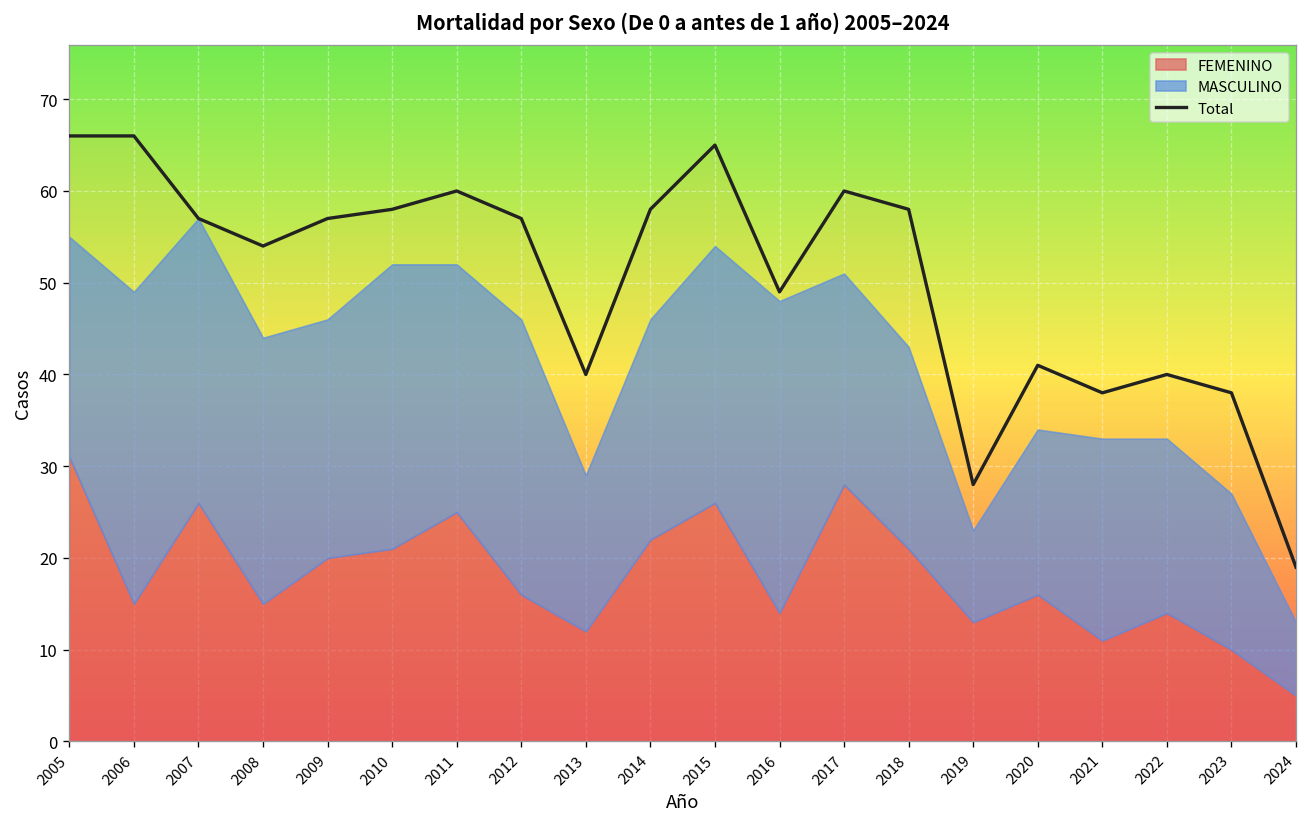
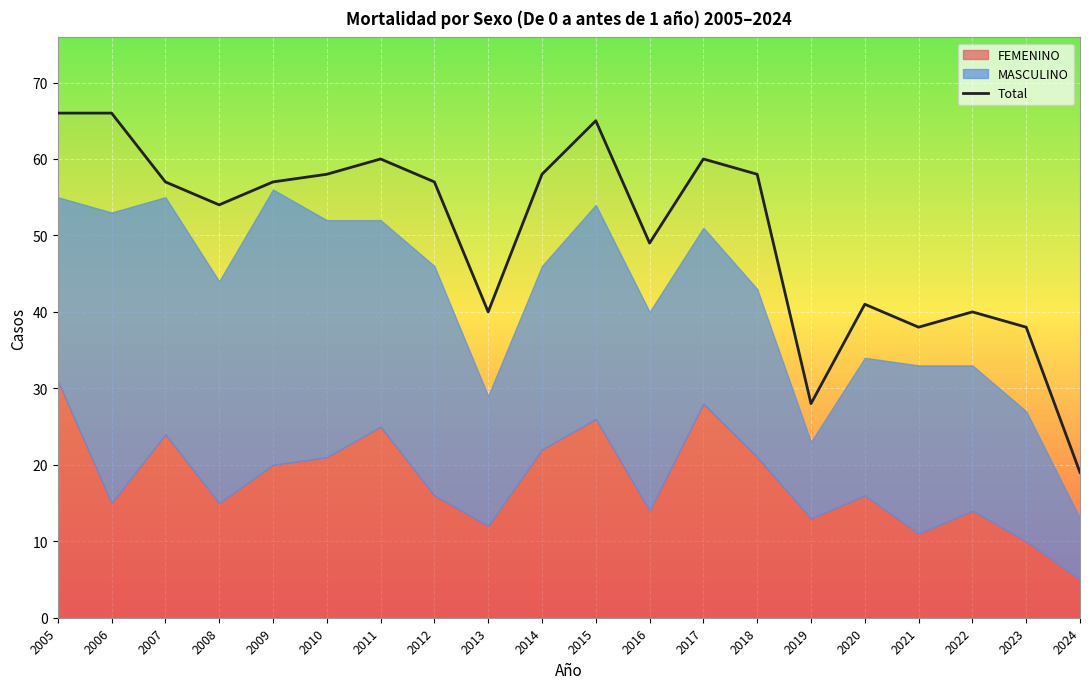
MASCULINO, 2006: 34 -> 38
FEMENINO, 2007: 26 -> 24
MASCULINO, 2009: 26 -> 36
MASCULINO, 2016: 34 -> 26
